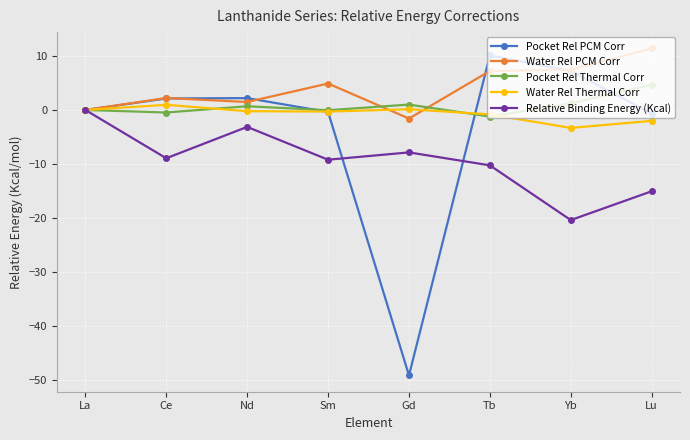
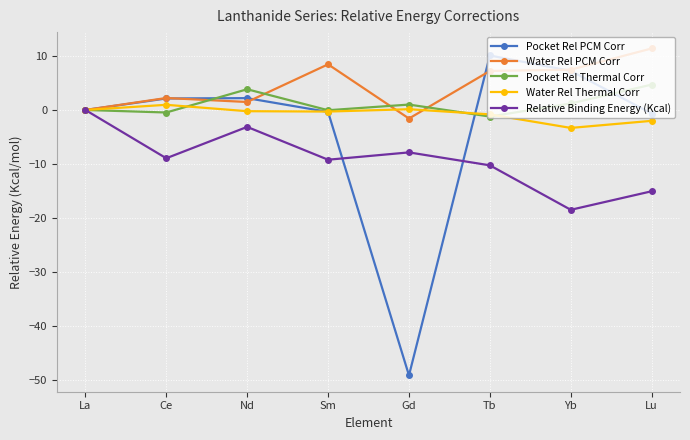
Pocket Rel Thermal Corr, Nd: 1 -> 4
Water Rel PCM Corr, Sm: 5 -> 8
Relative Binding Energy (Kcal), Yb: -20 -> -19
